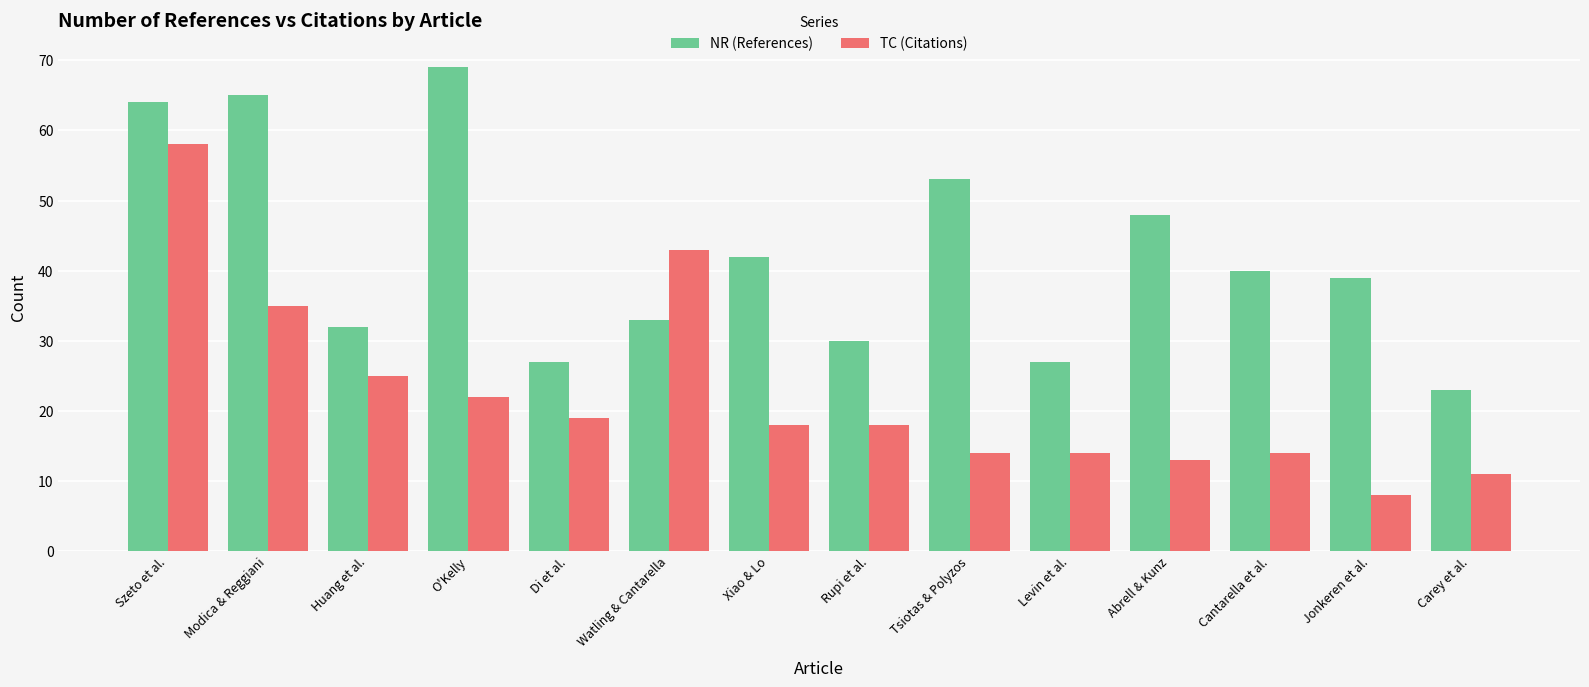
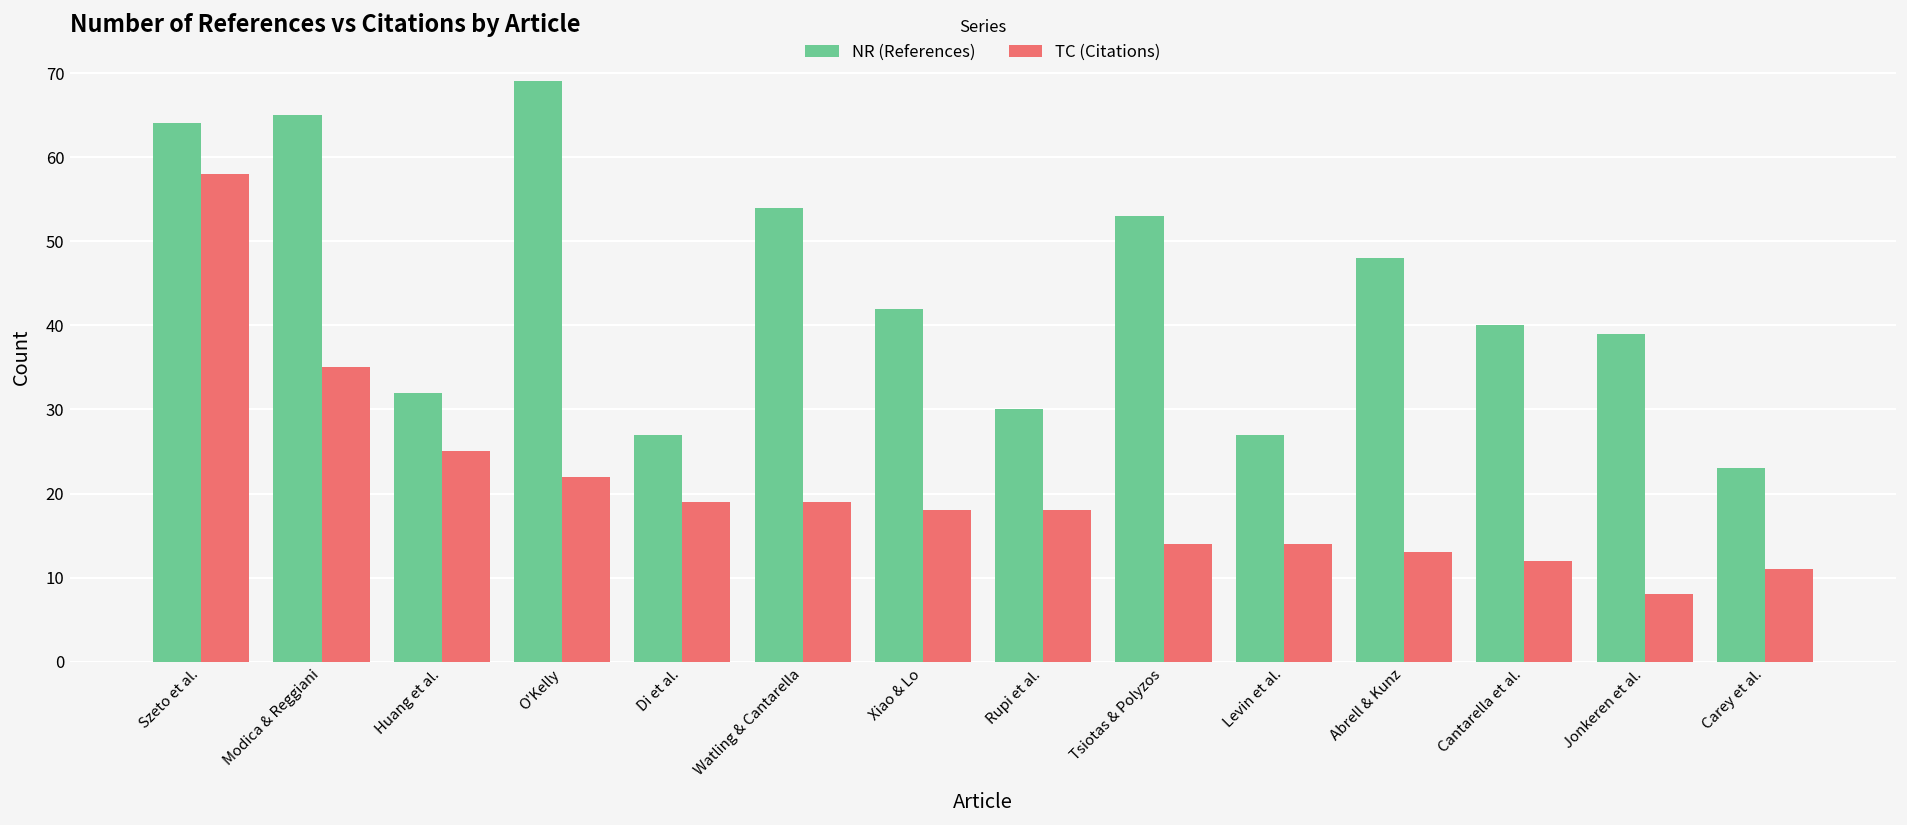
NR (References), Watling & Cantarella: 33 -> 54
TC (Citations), Watling & Cantarella: 43 -> 19
TC (Citations), Cantarella et al.: 14 -> 12
